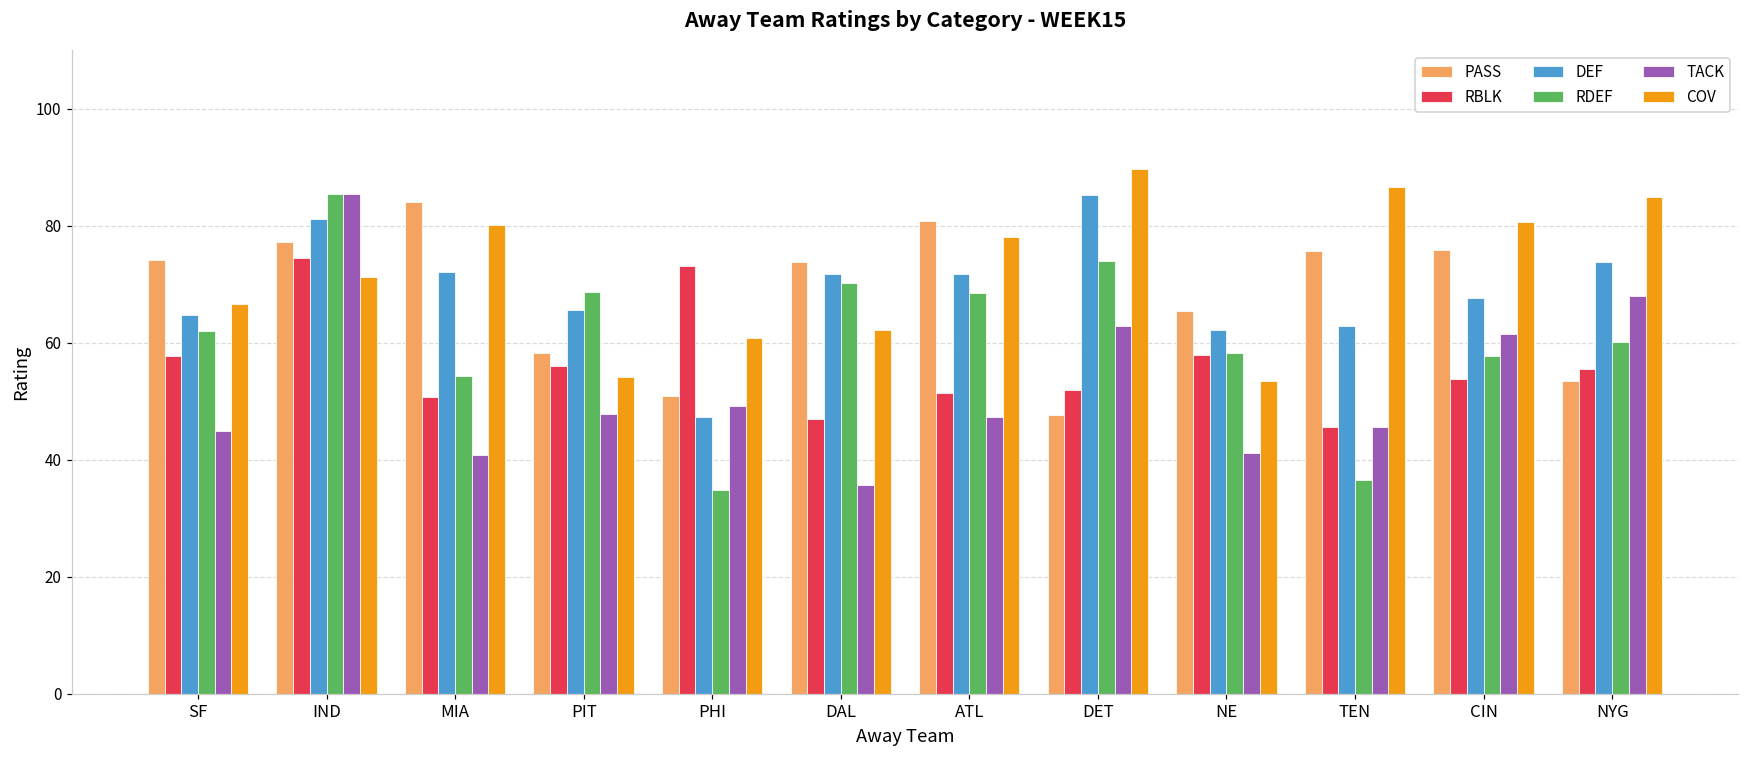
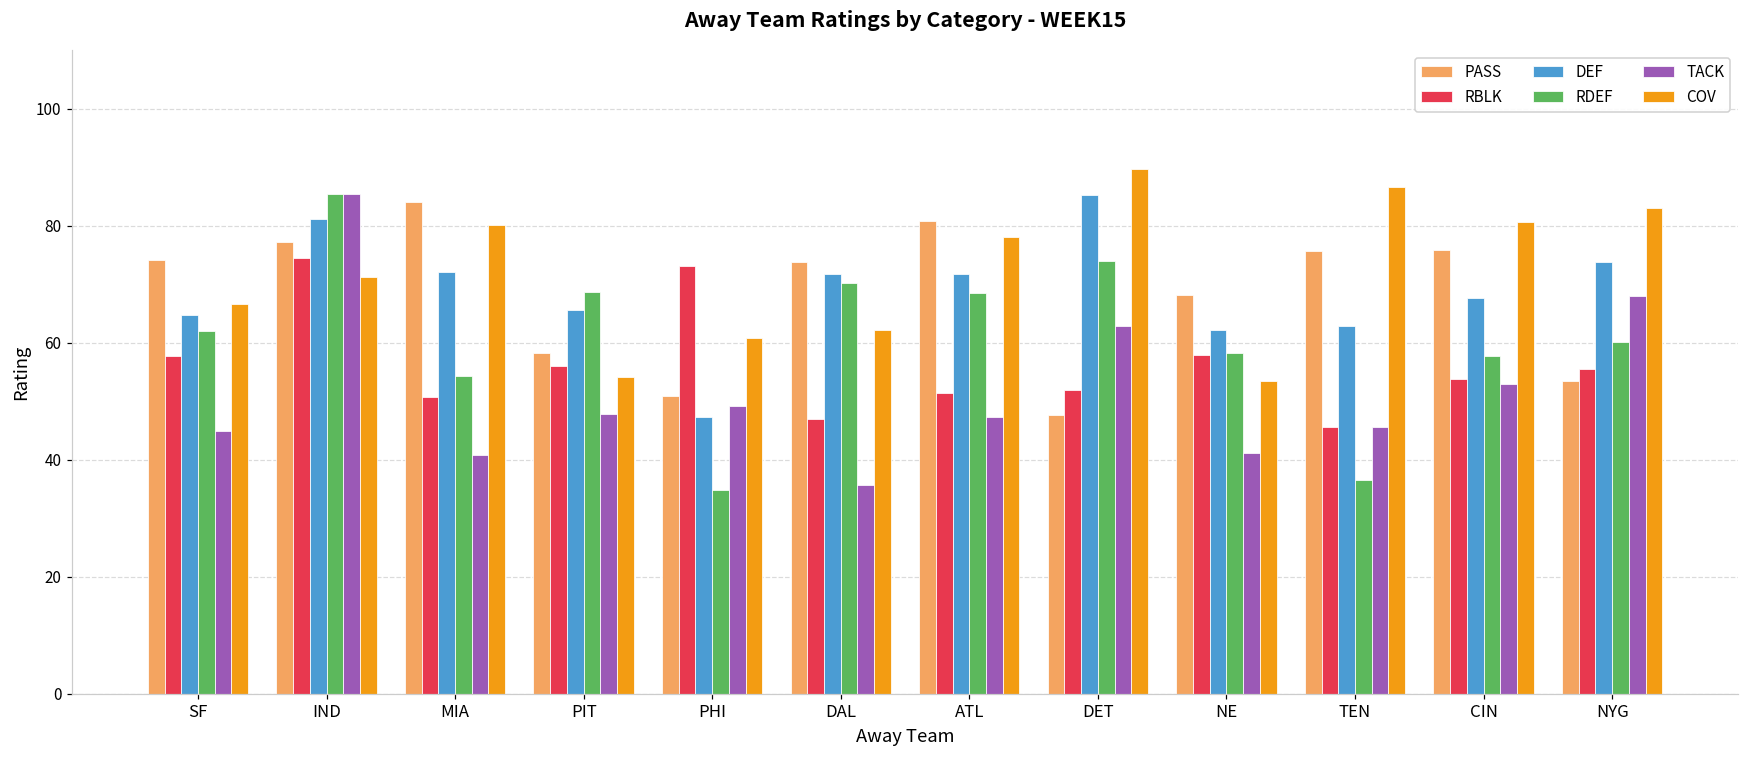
PASS, NE: 65 -> 68
TACK, CIN: 62 -> 53
COV, NYG: 85 -> 83
